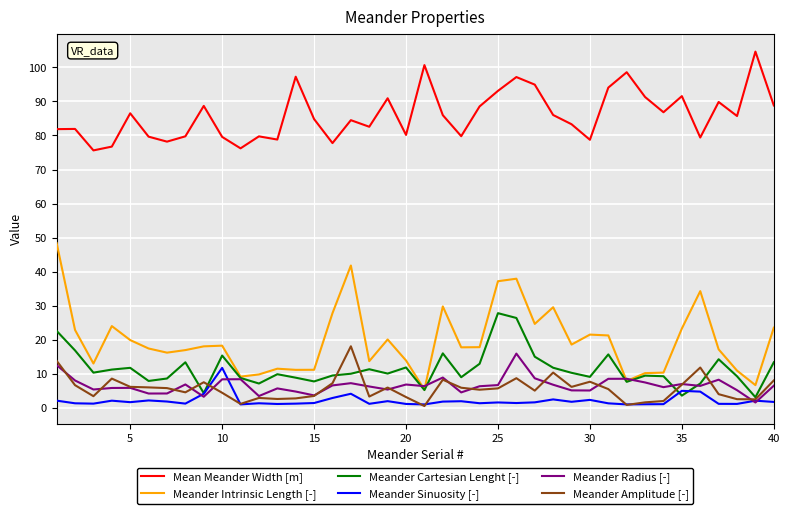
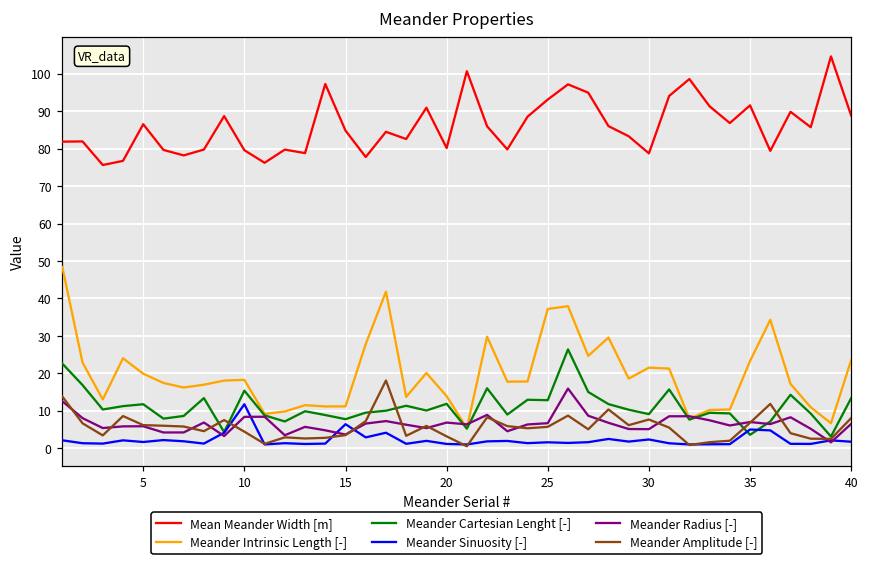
Meander Sinuosity [-], 15: 1 -> 6
Meander Cartesian Lenght [-], 25: 28 -> 13
